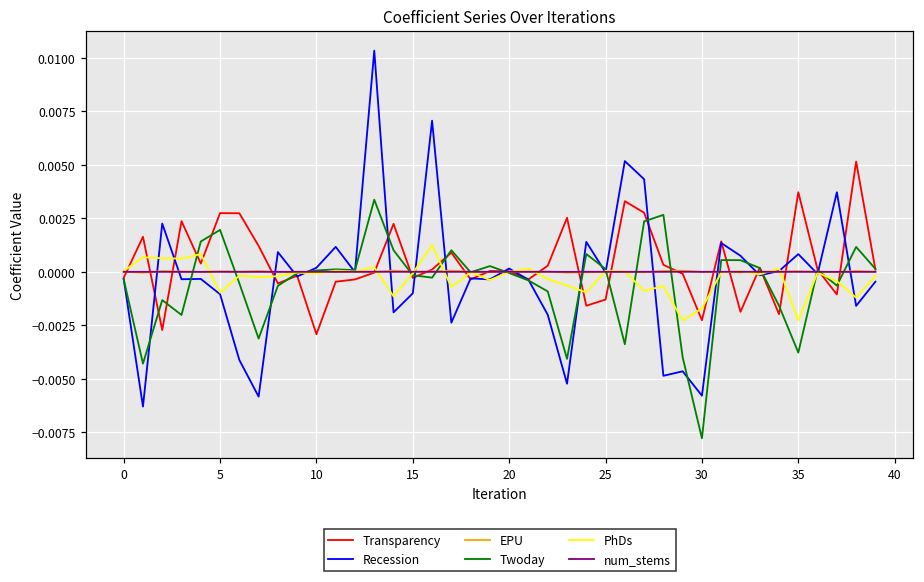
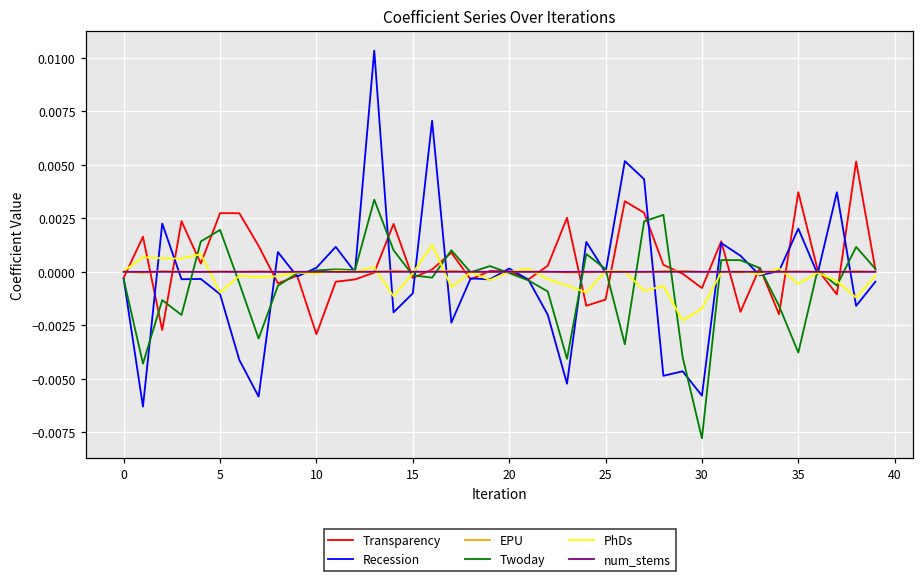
Transparency, 30: -0.0023 -> -0.0008
Recession, 35: 0.0008 -> 0.0020
PhDs, 35: -0.0023 -> -0.0006
